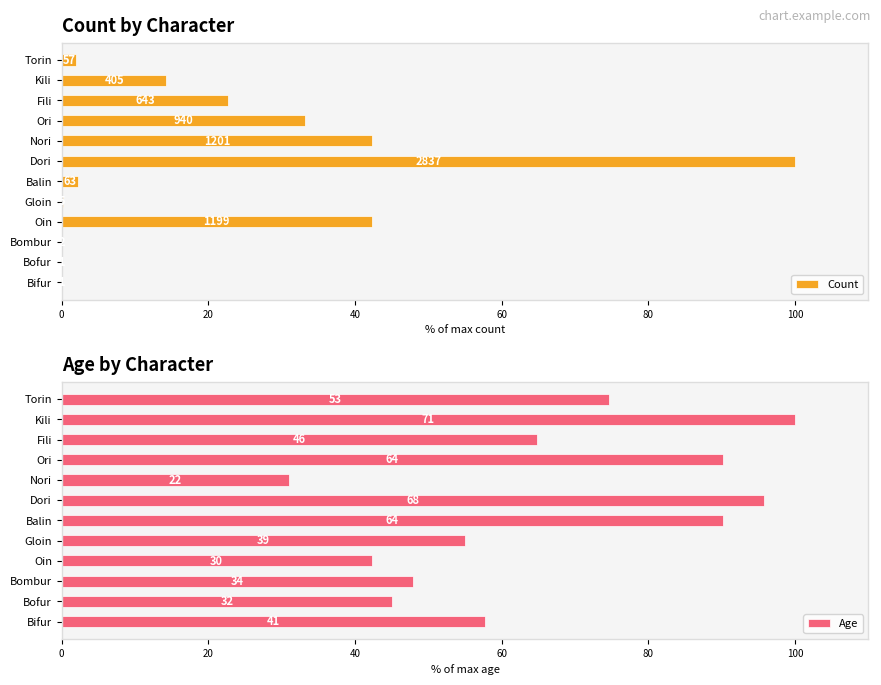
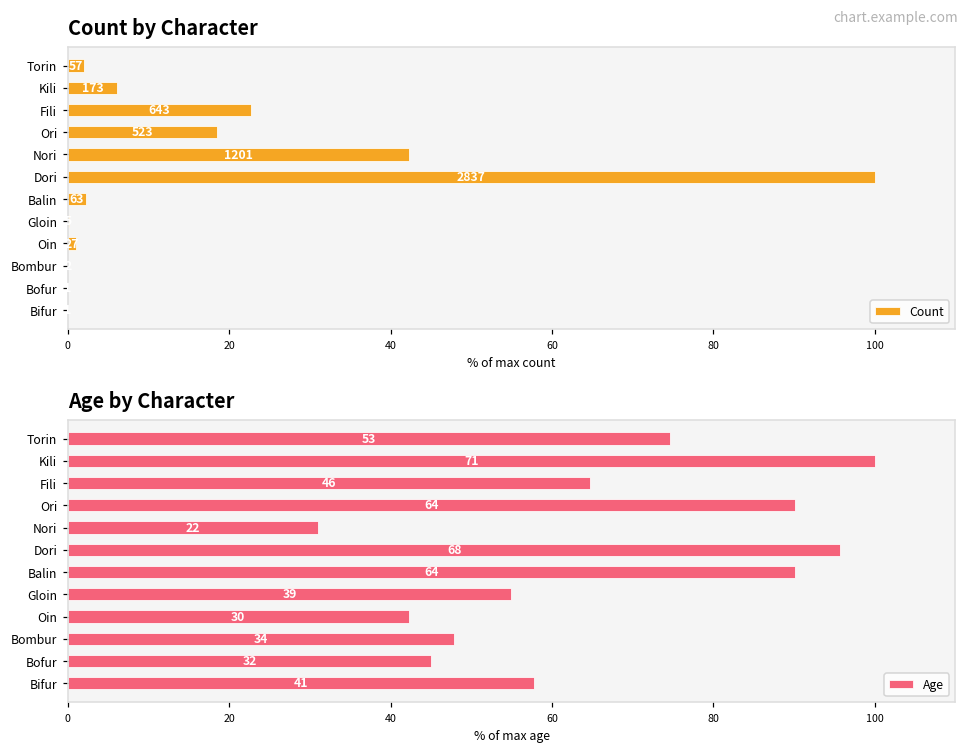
Count by Character, Kili: 405 -> 173
Count by Character, Ori: 940 -> 523
Count by Character, Oin: 42 -> 1
